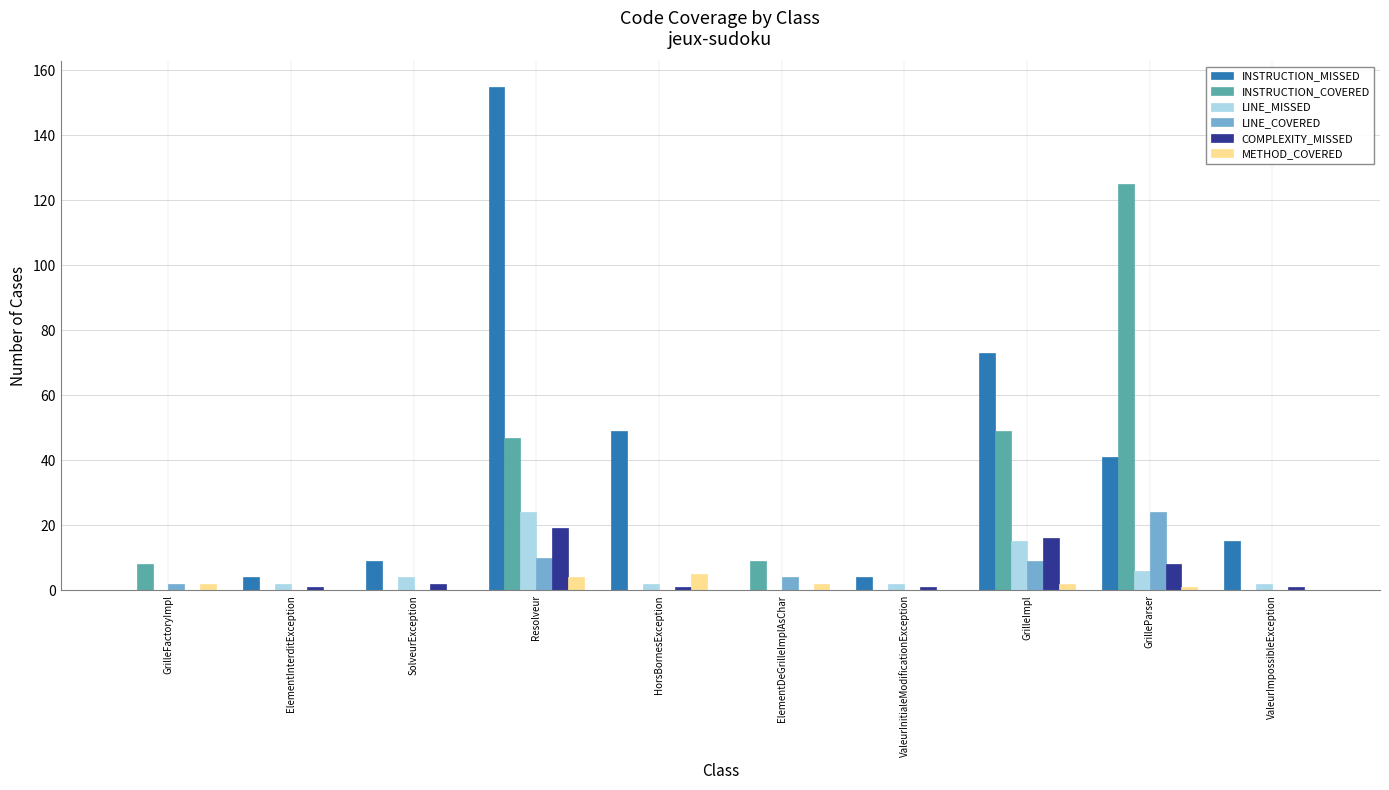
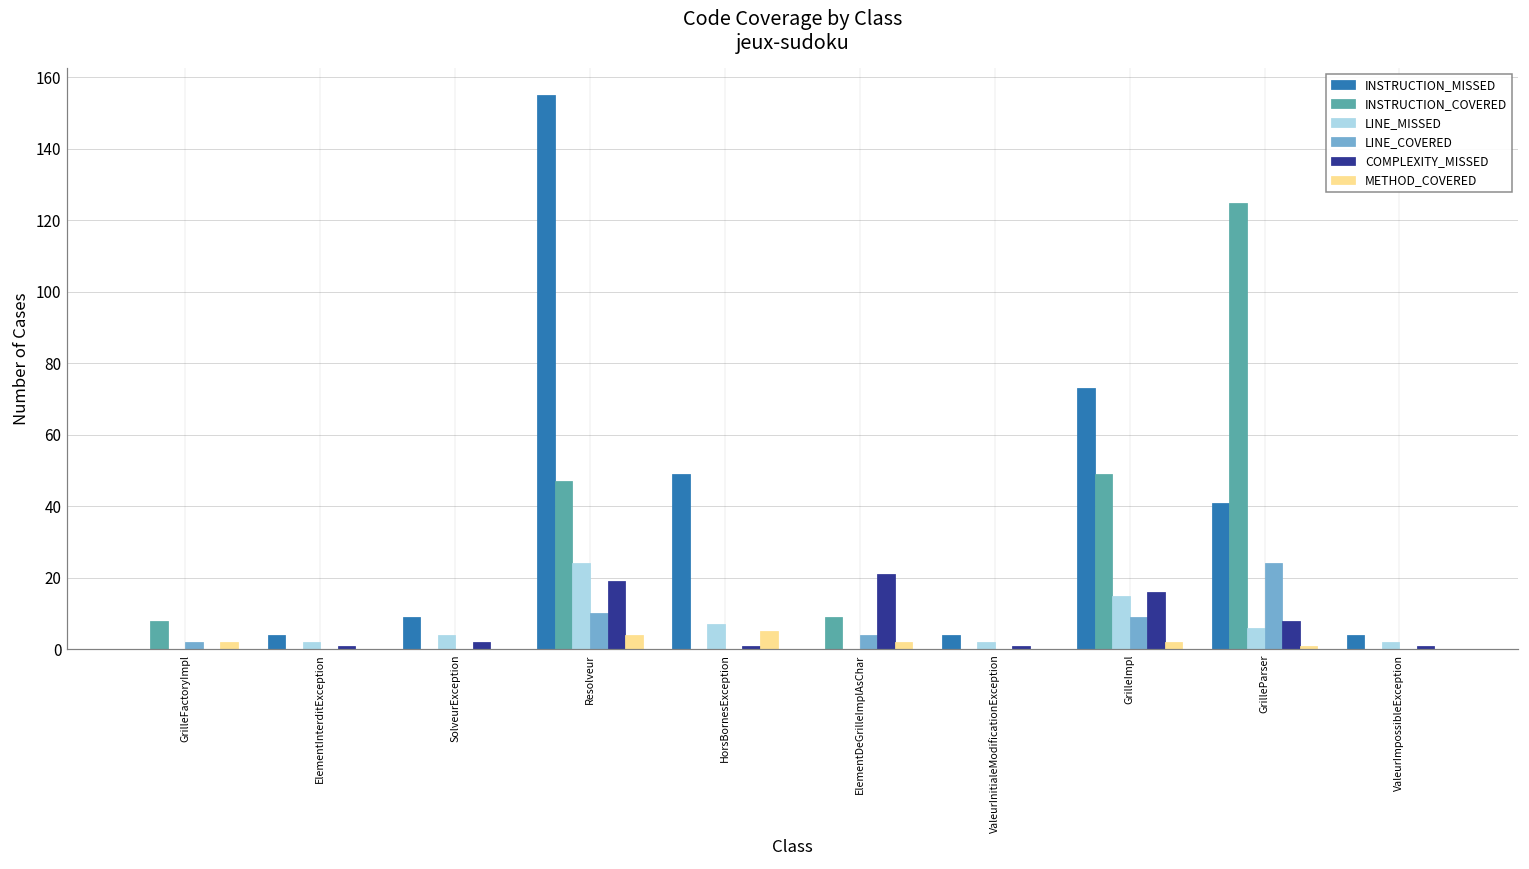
LINE_MISSED, HorsBornesException: 2 -> 7
COMPLEXITY_MISSED, ElementDeGrilleImplAsChar: 0 -> 21
INSTRUCTION_MISSED, ValeurImpossibleException: 15 -> 4
